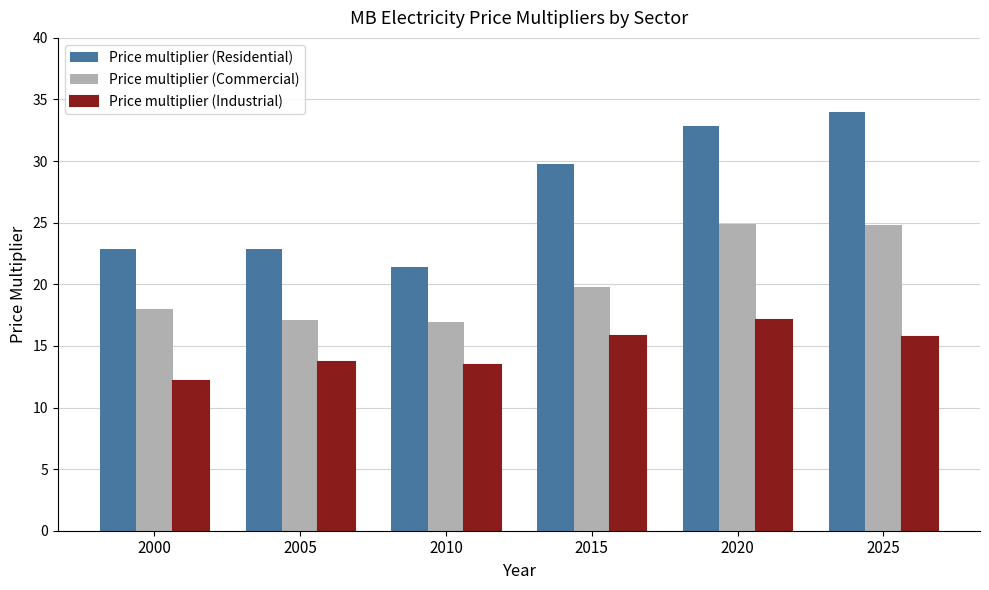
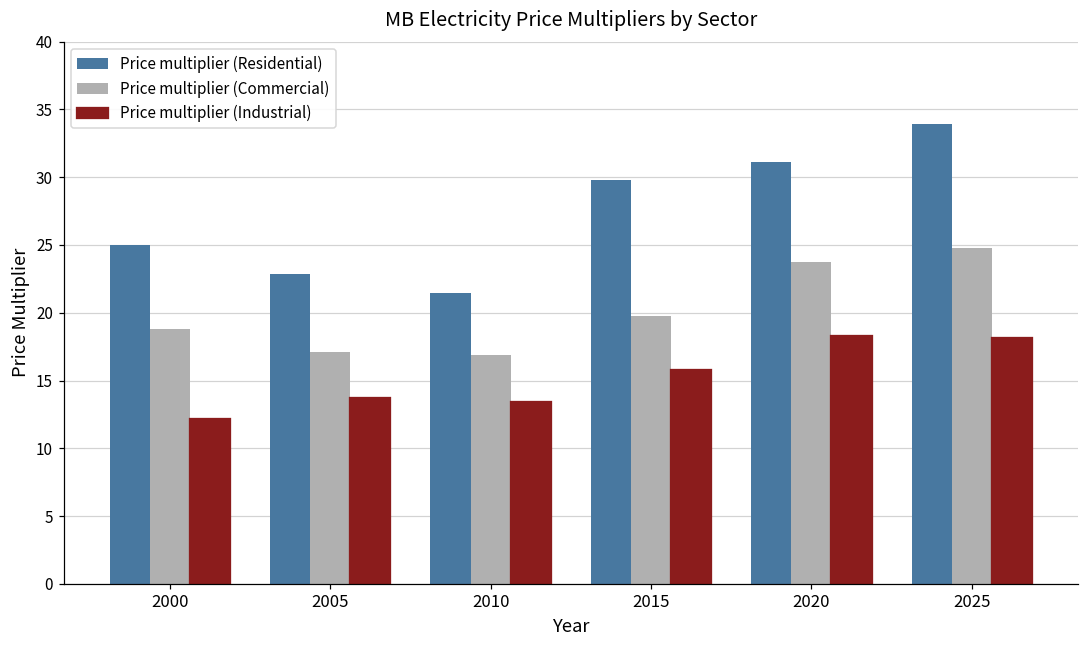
Price multiplier (Residential), 2000: 22.9 -> 25.0
Price multiplier (Commercial), 2000: 18.0 -> 18.8
Price multiplier (Residential), 2020: 32.8 -> 31.1
Price multiplier (Commercial), 2020: 24.9 -> 23.8
Price multiplier (Industrial), 2020: 17.1 -> 18.3
Price multiplier (Industrial), 2025: 15.7 -> 18.1
